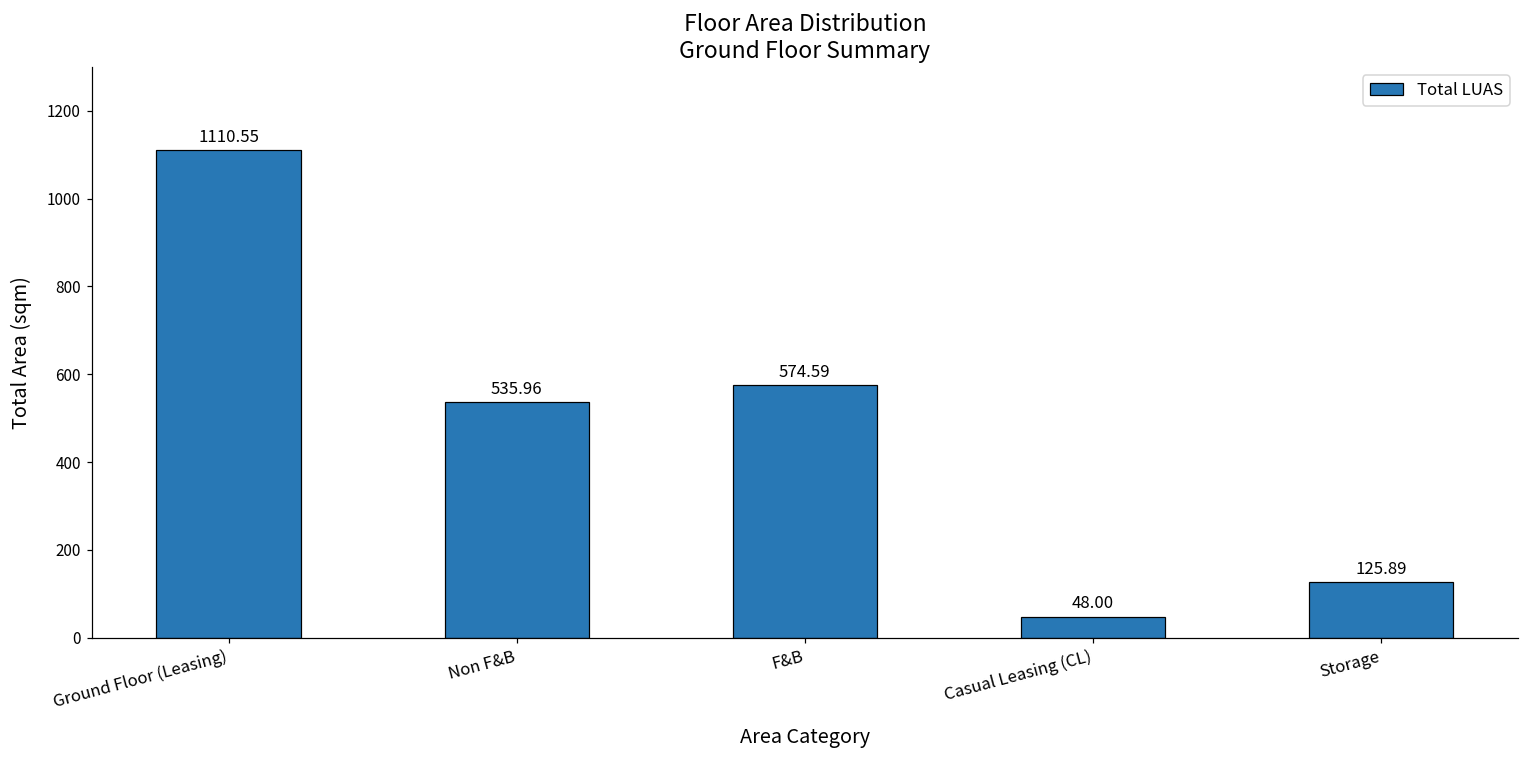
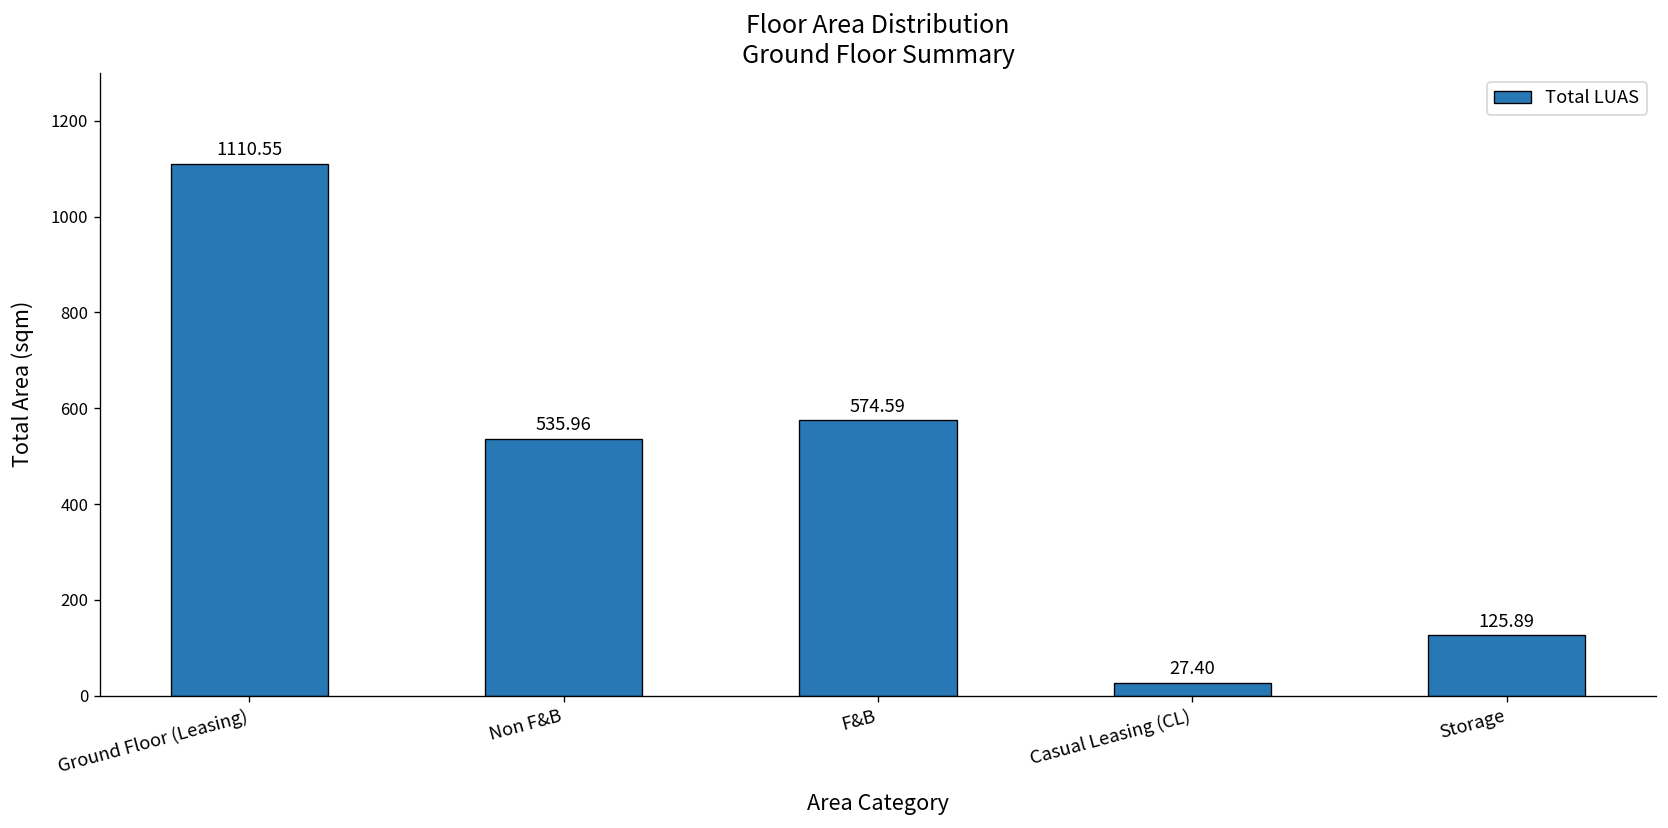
Casual Leasing (CL): 48.00 -> 27.40
